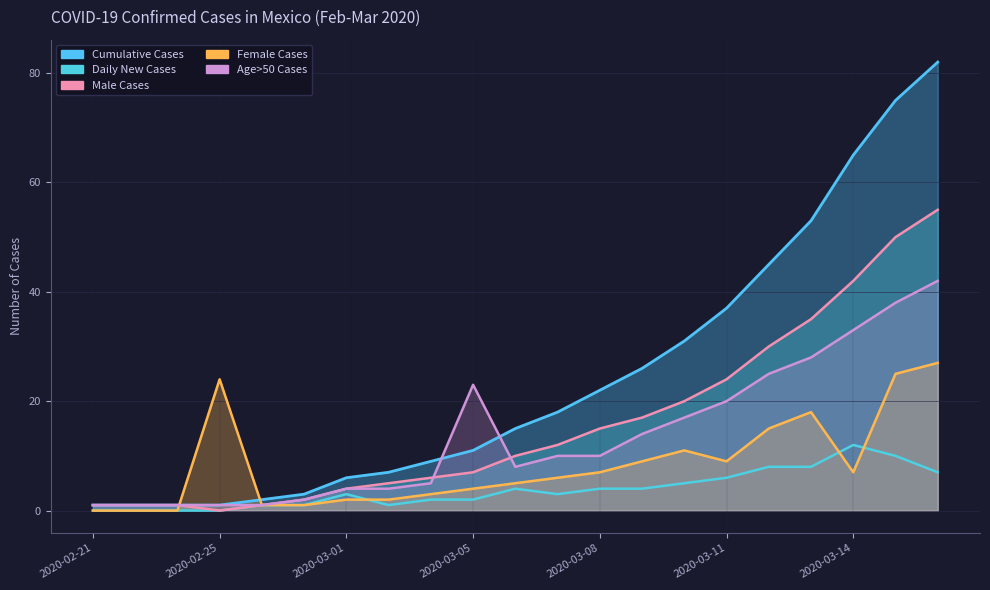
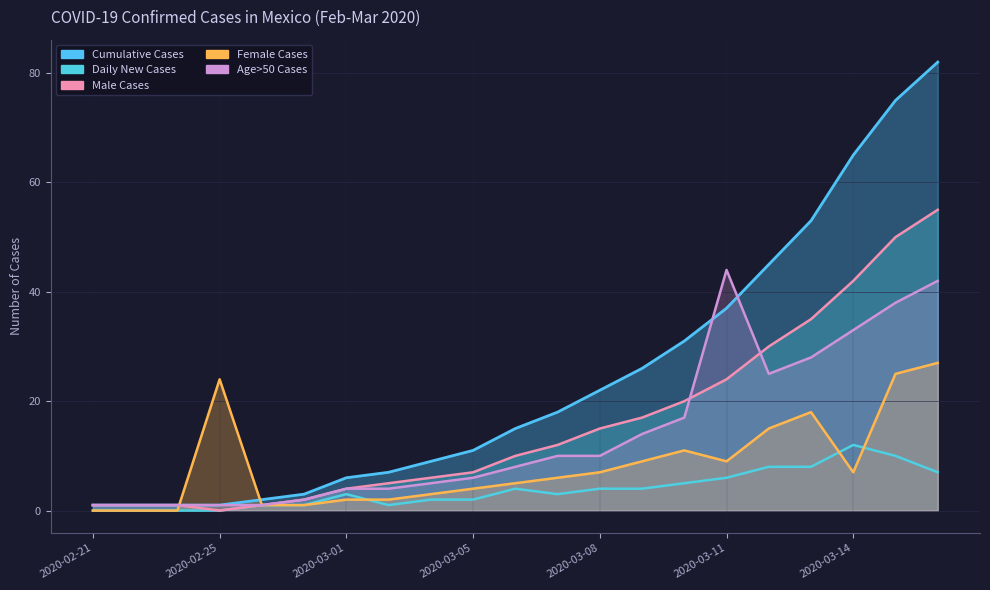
Age>50 Cases, 2020-03-05: 23 -> 6
Age>50 Cases, 2020-03-11: 20 -> 44
